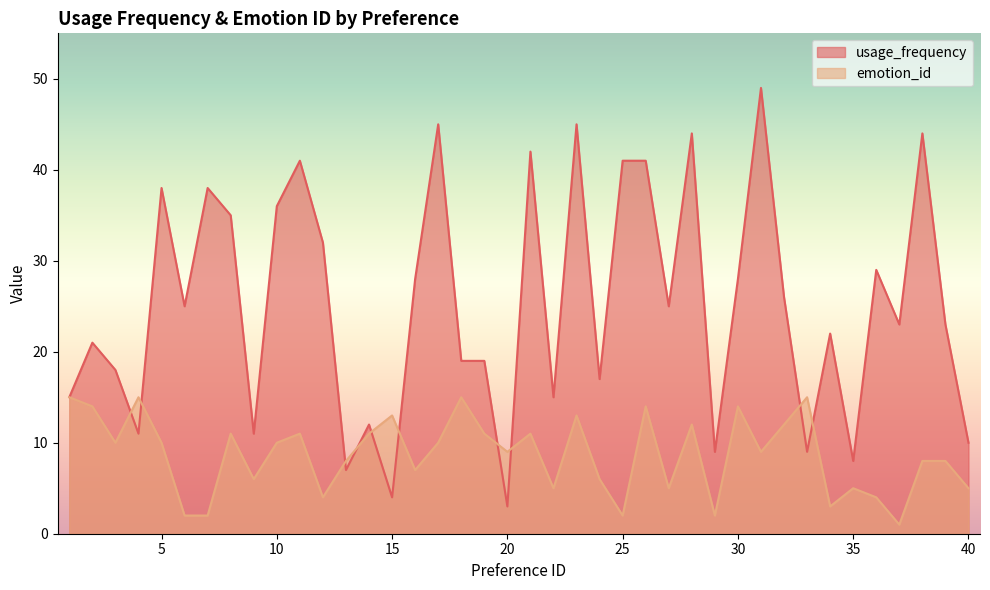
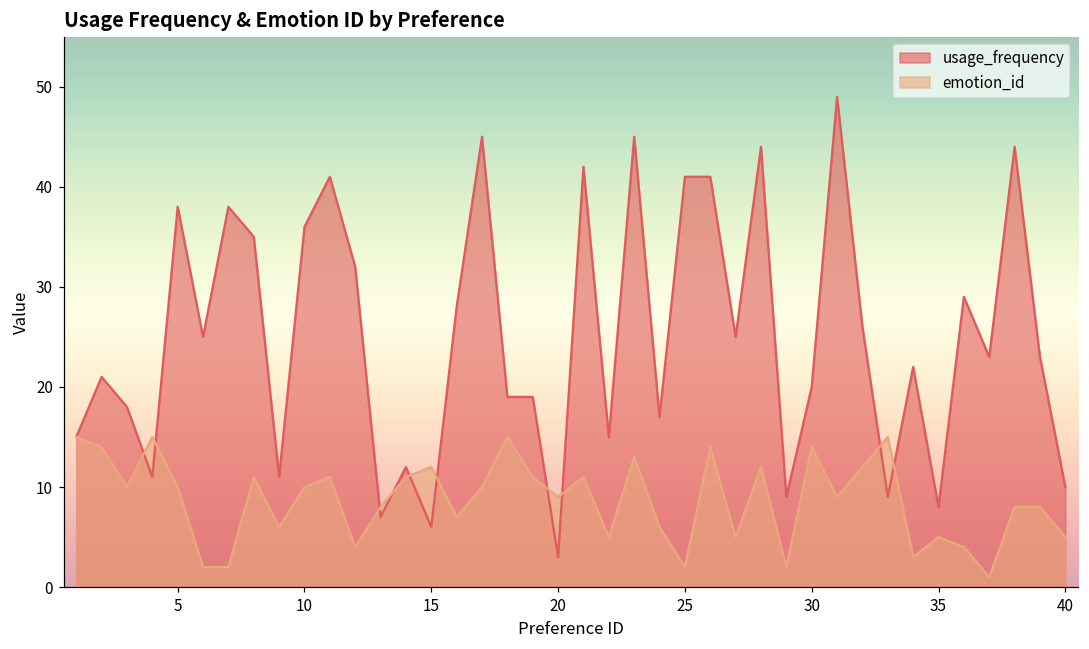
usage_frequency, 15: 4 -> 6
emotion_id, 15: 13 -> 12
usage_frequency, 30: 28 -> 20
